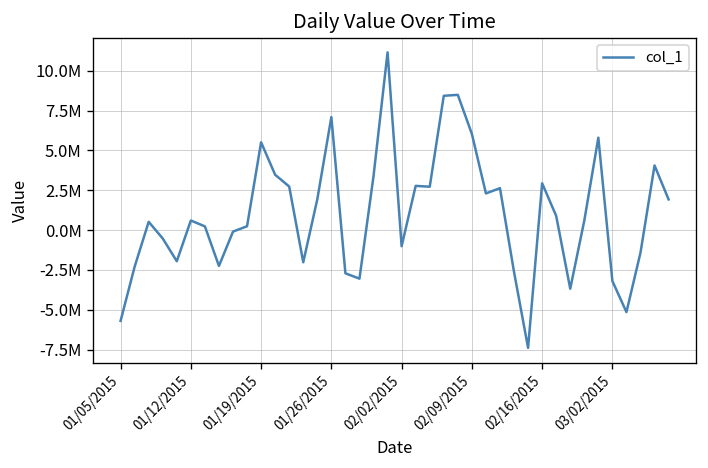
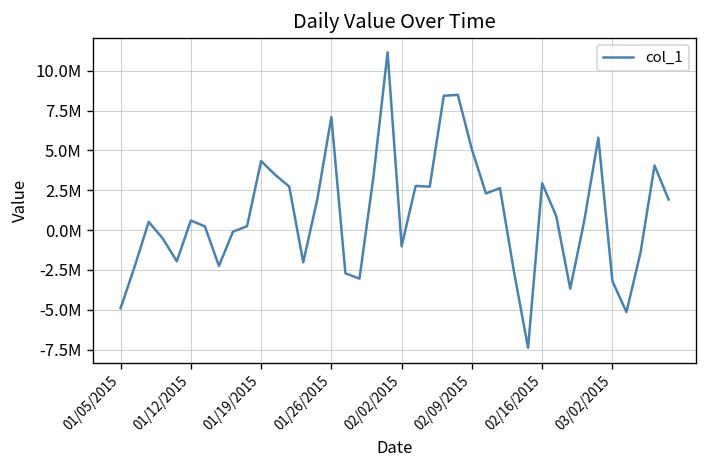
01/05/2015: -5700000 -> -4900000
01/19/2015: 5500000 -> 4300000
02/09/2015: 6000000 -> 5100000
